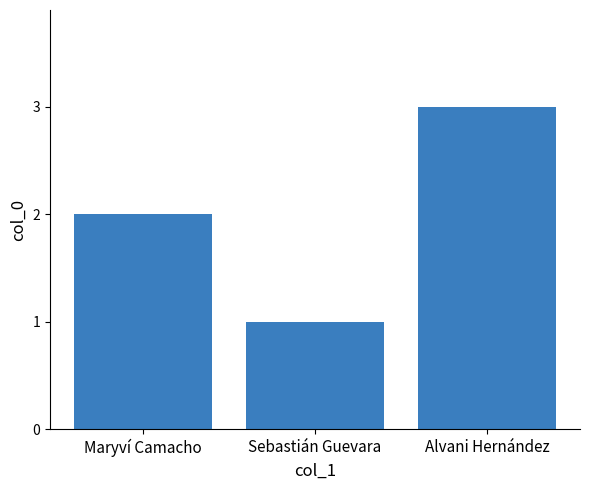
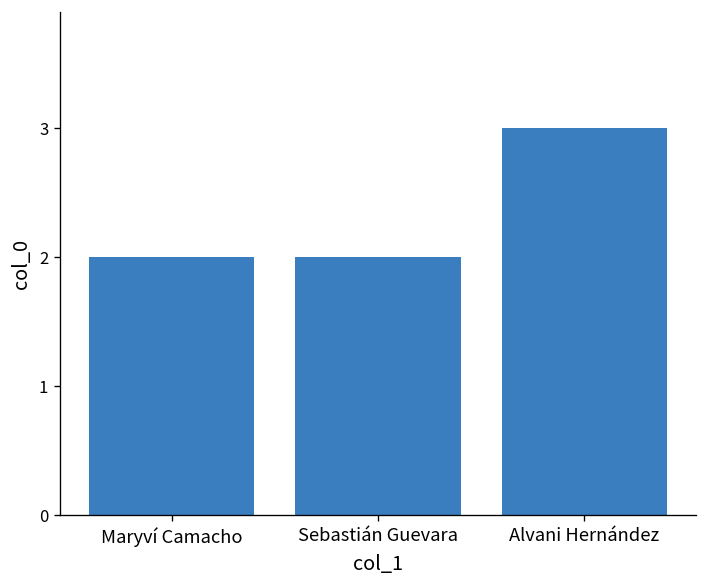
Sebastián Guevara: 1 -> 2
